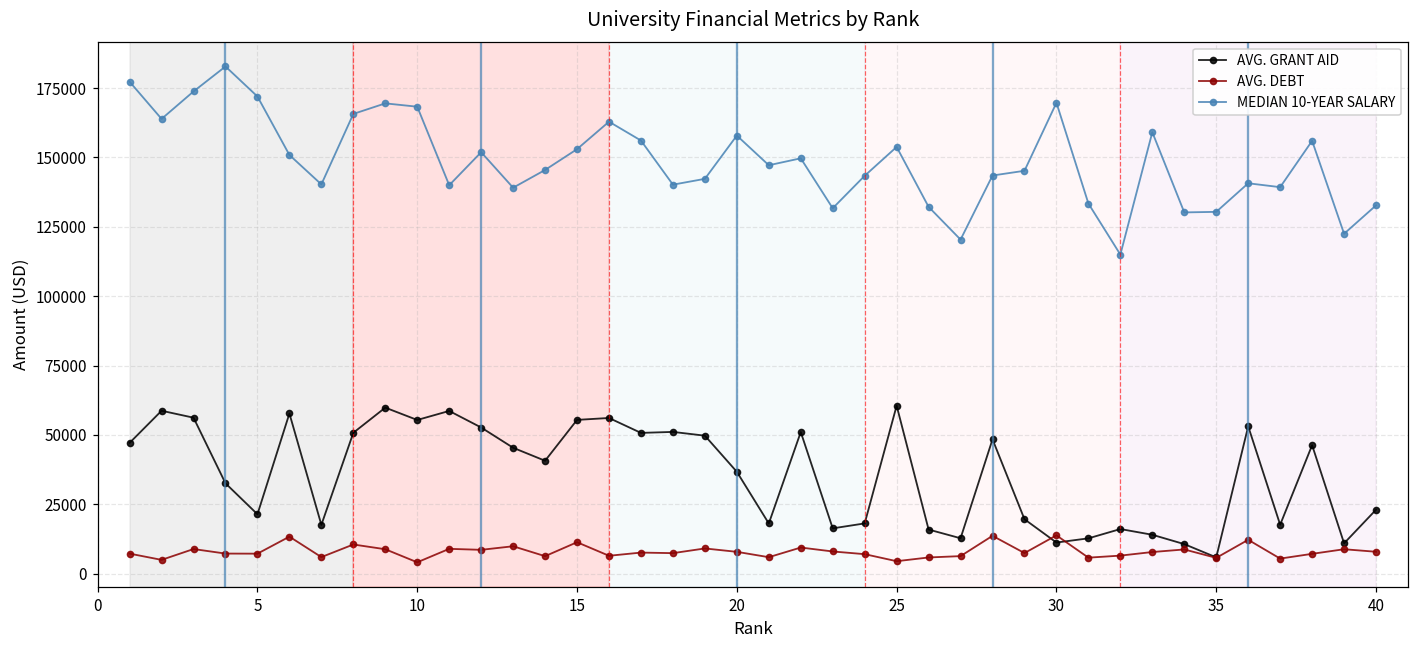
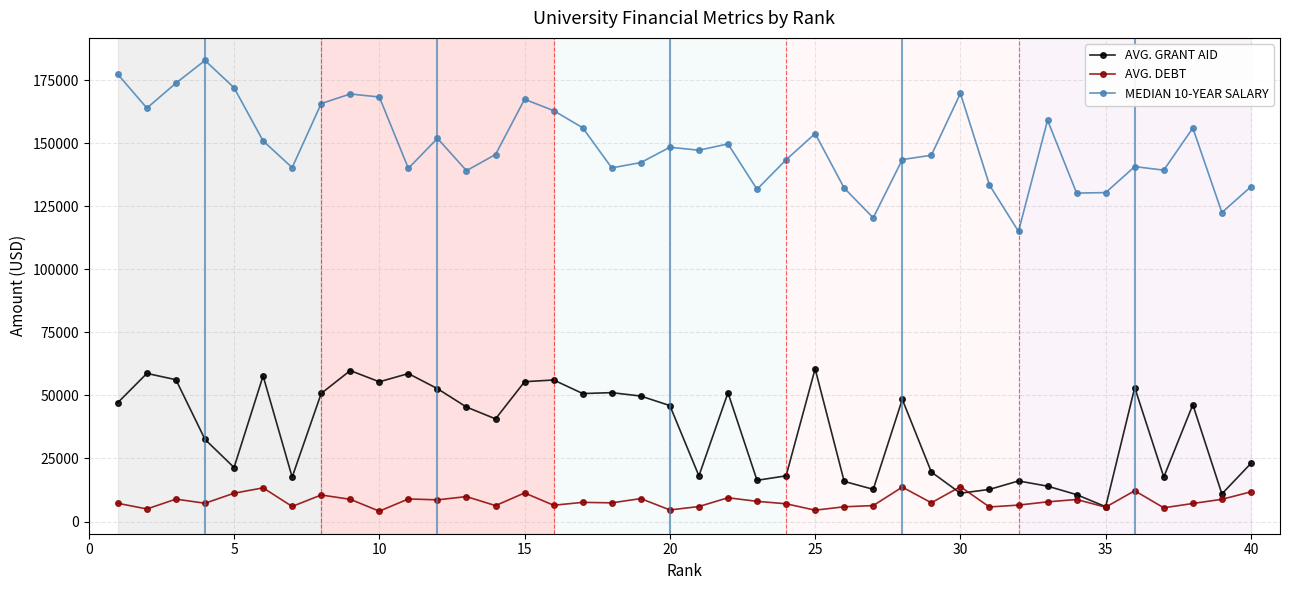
AVG. DEBT, 5: 7000 -> 11000
MEDIAN 10-YEAR SALARY, 15: 153000 -> 167000
AVG. GRANT AID, 20: 37000 -> 46000
AVG. DEBT, 20: 8000 -> 5000
MEDIAN 10-YEAR SALARY, 20: 158000 -> 148000
AVG. DEBT, 40: 8000 -> 12000
